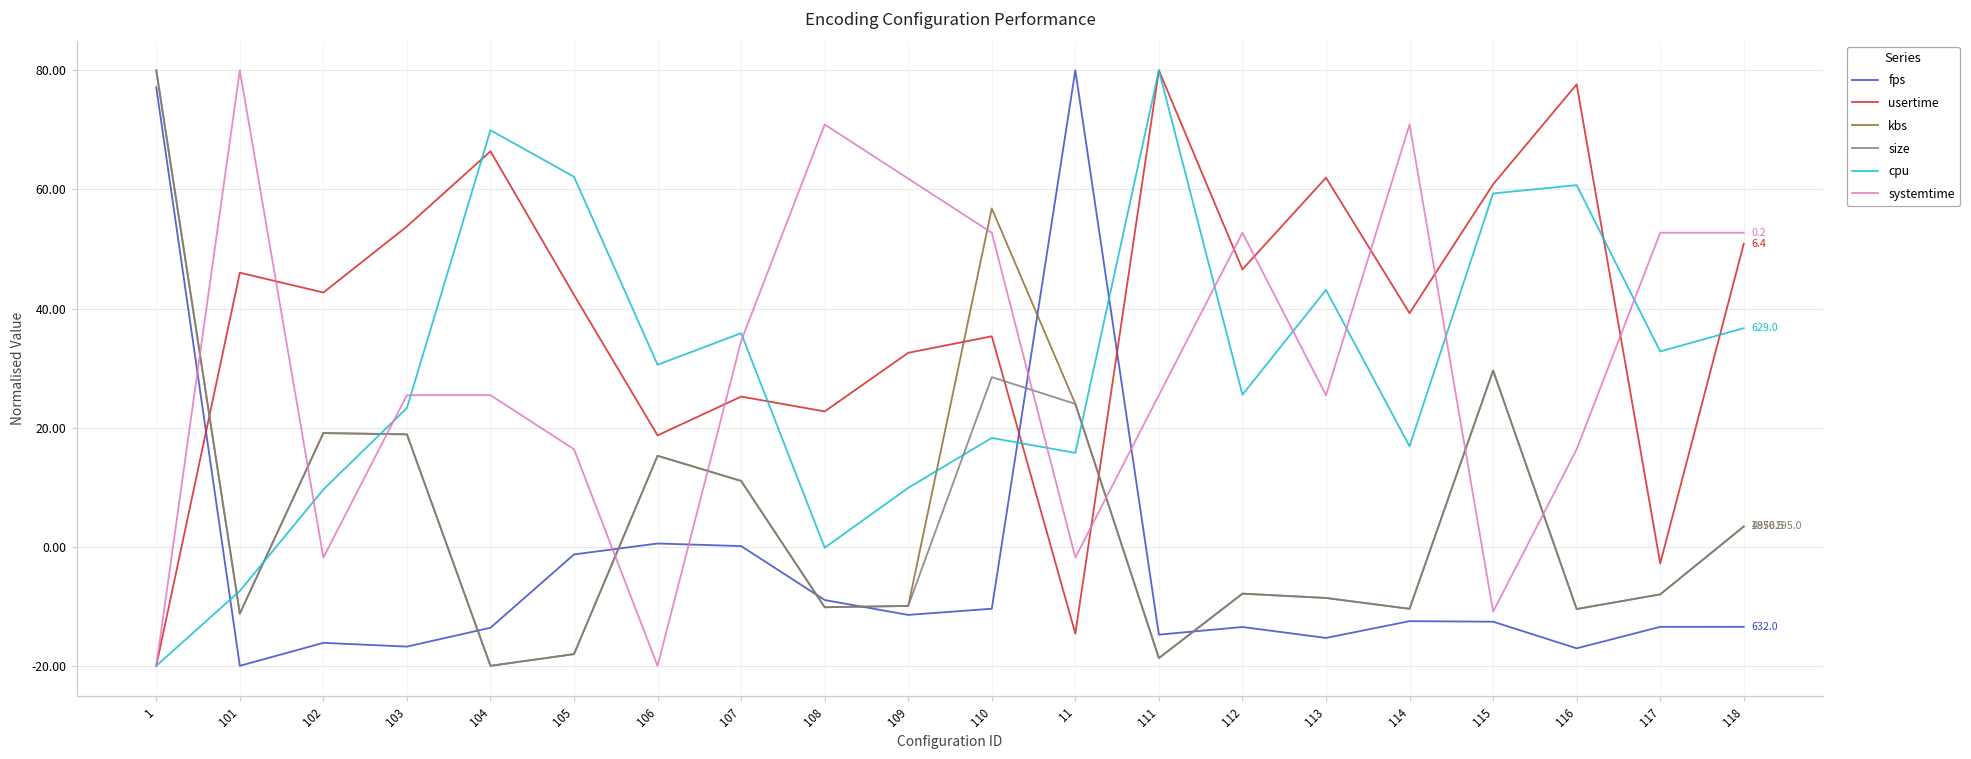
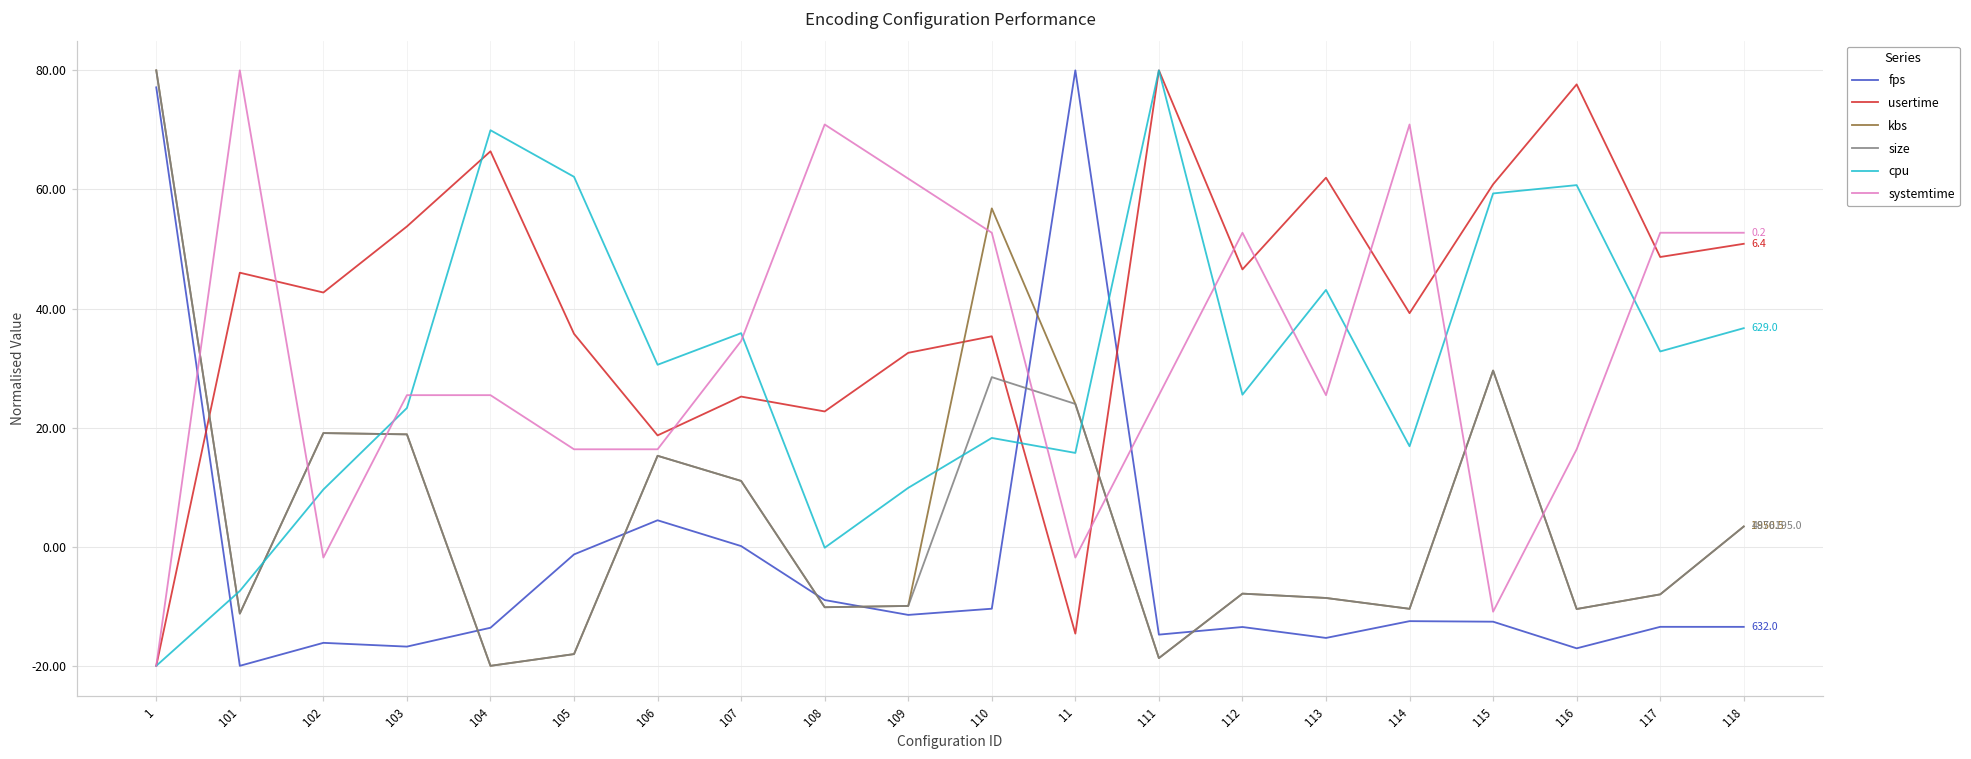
usertime, 105: 42 -> 36
fps, 106: 1 -> 4
systemtime, 106: -20 -> 16
usertime, 117: -3 -> 49
